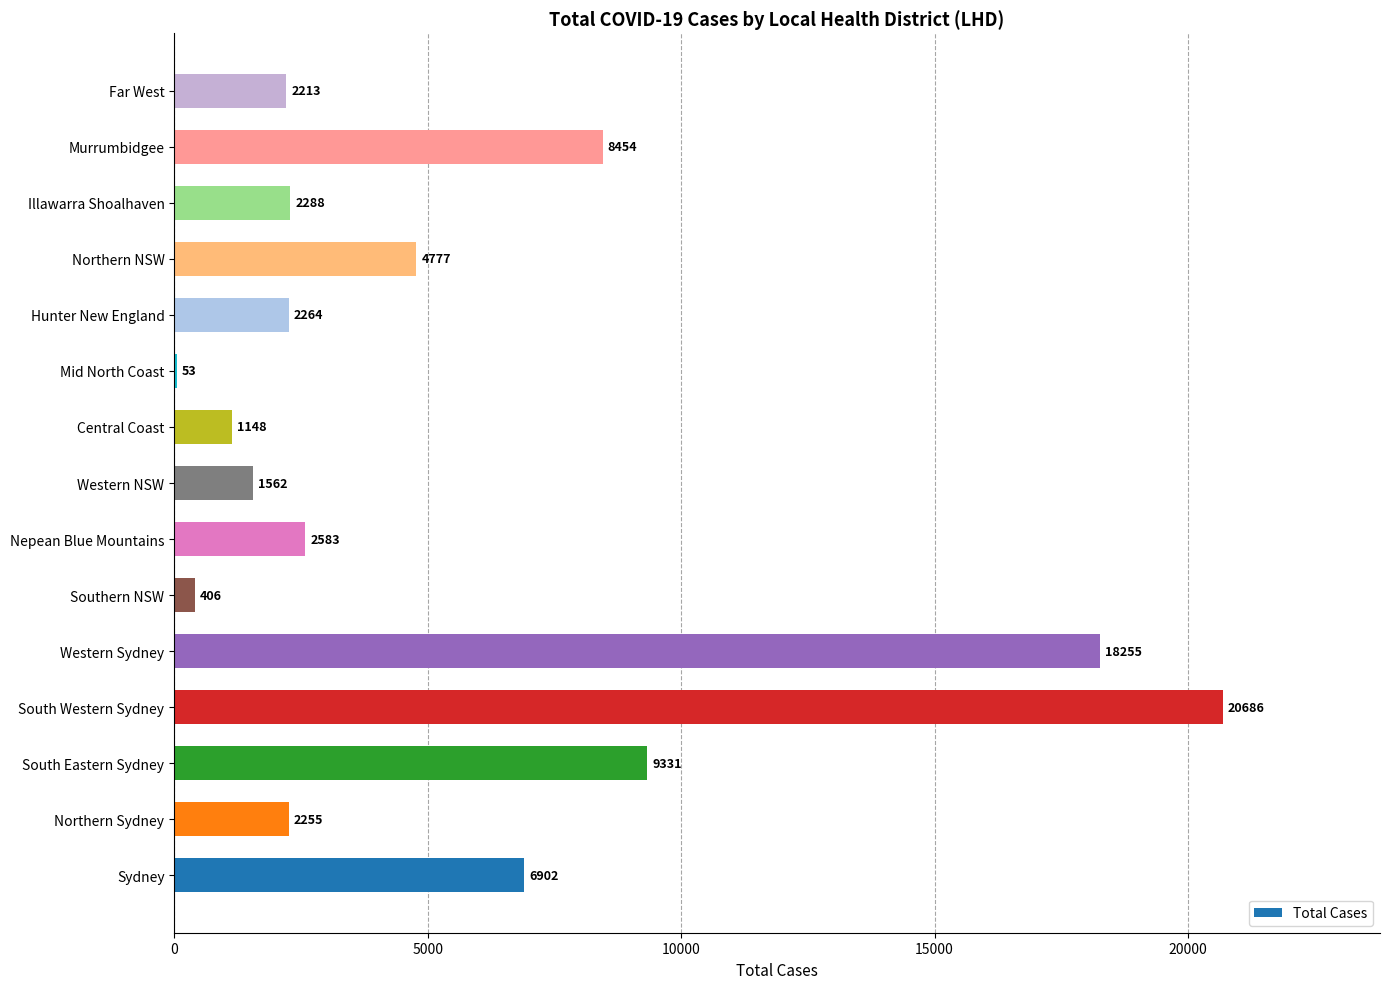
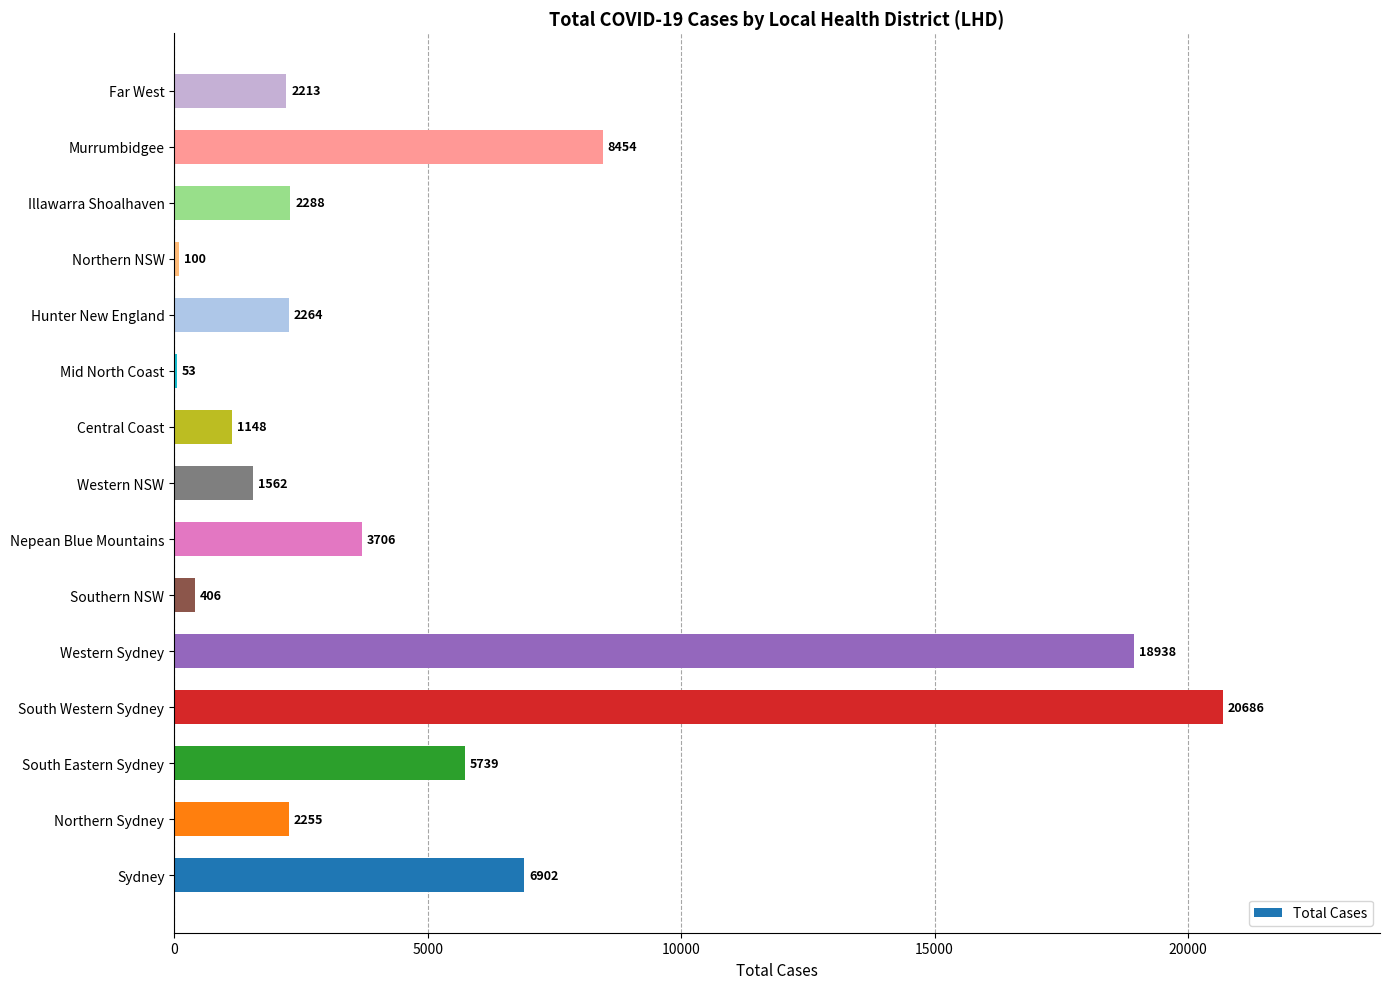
Northern NSW: 4777 -> 100
Nepean Blue Mountains: 2583 -> 3706
Western Sydney: 18255 -> 18938
South Eastern Sydney: 9331 -> 5739
